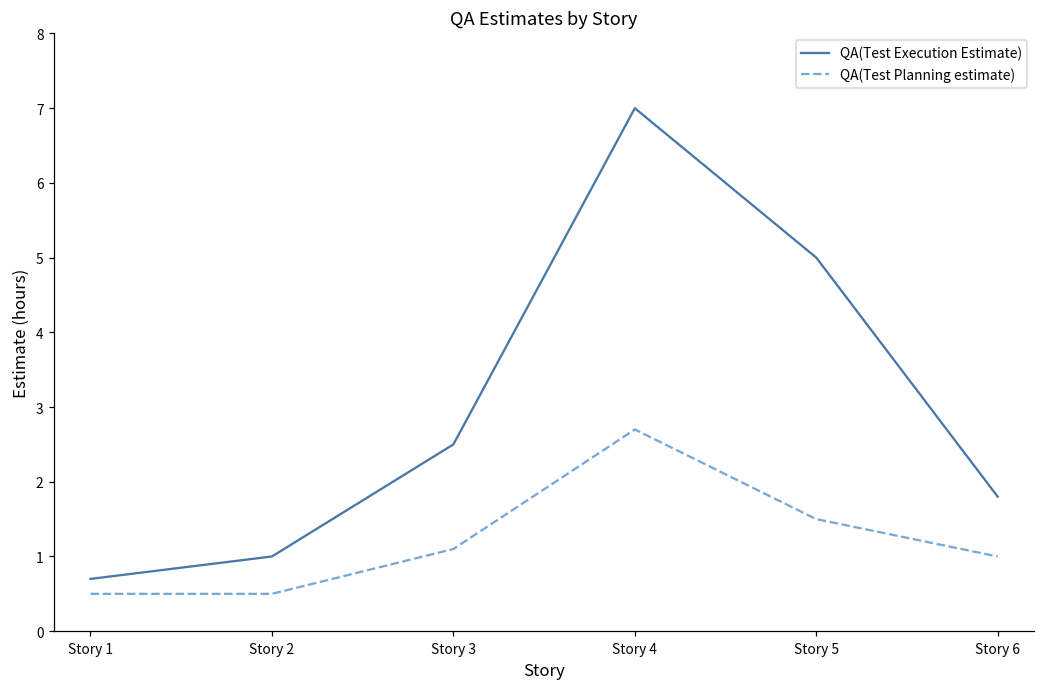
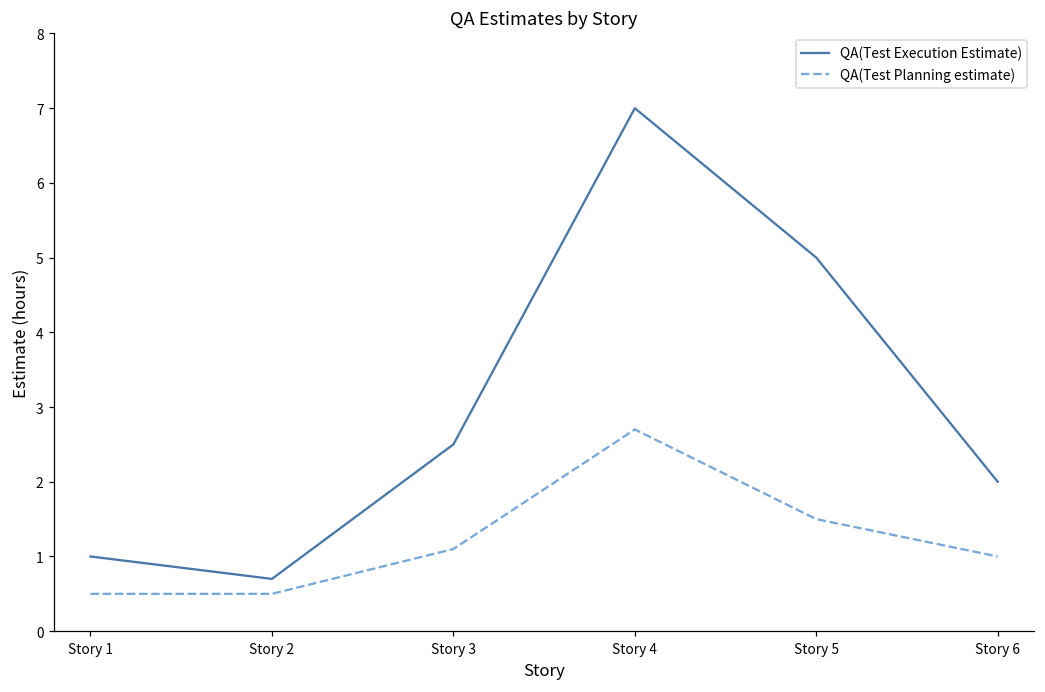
QA(Test Execution Estimate), Story 1: 0.7 -> 1.0
QA(Test Execution Estimate), Story 2: 1.0 -> 0.7
QA(Test Execution Estimate), Story 6: 1.8 -> 2.0
